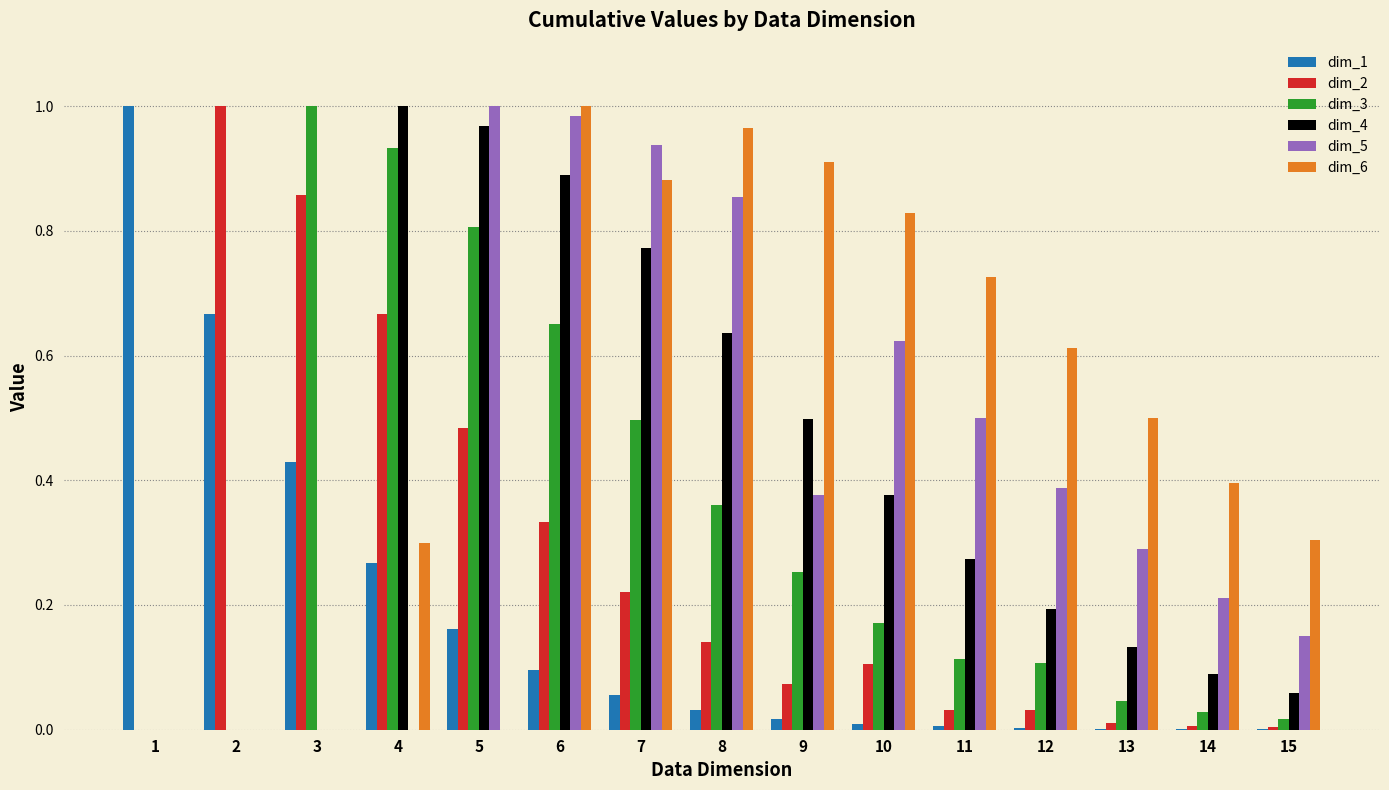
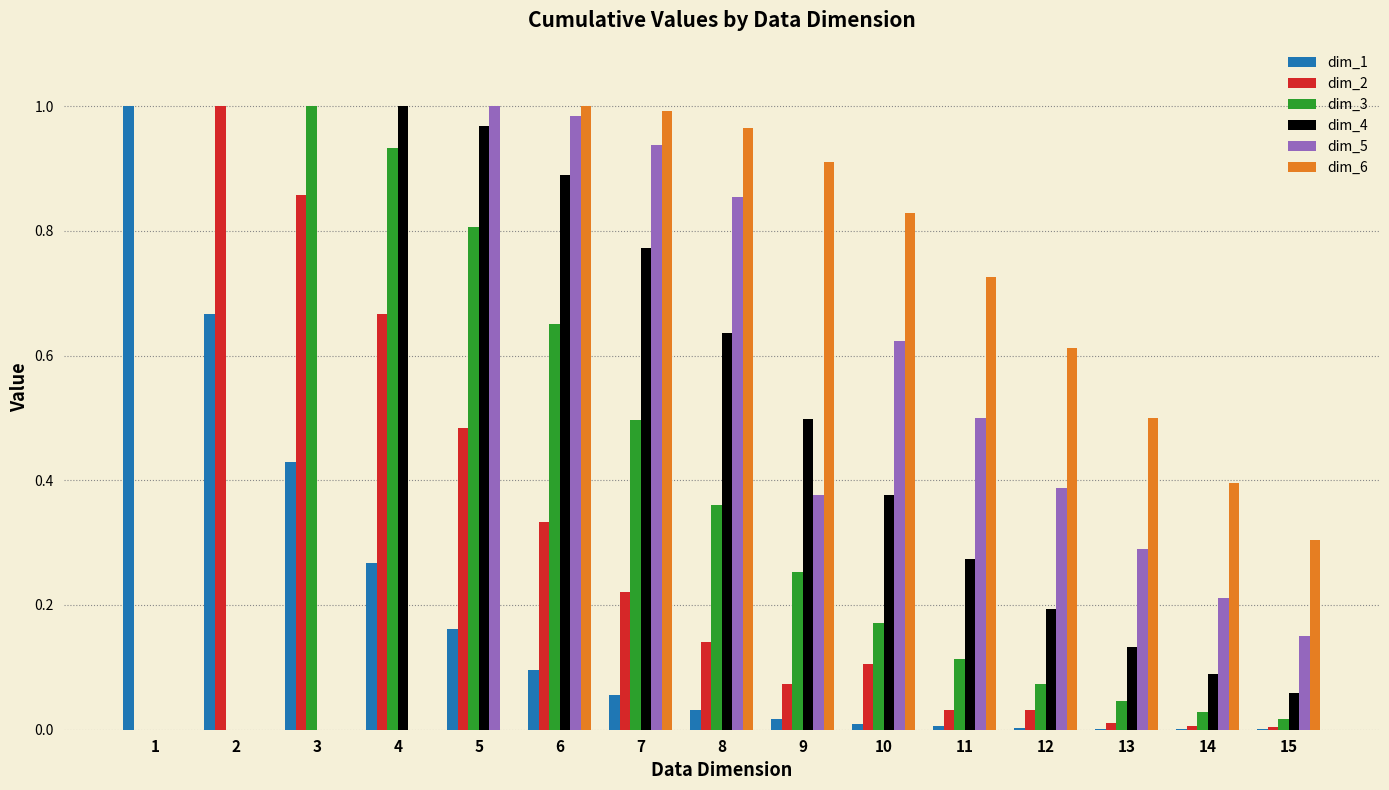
dim_6, 4: 0.3 -> 0.0
dim_6, 7: 0.88 -> 0.99
dim_3, 12: 0.11 -> 0.07
